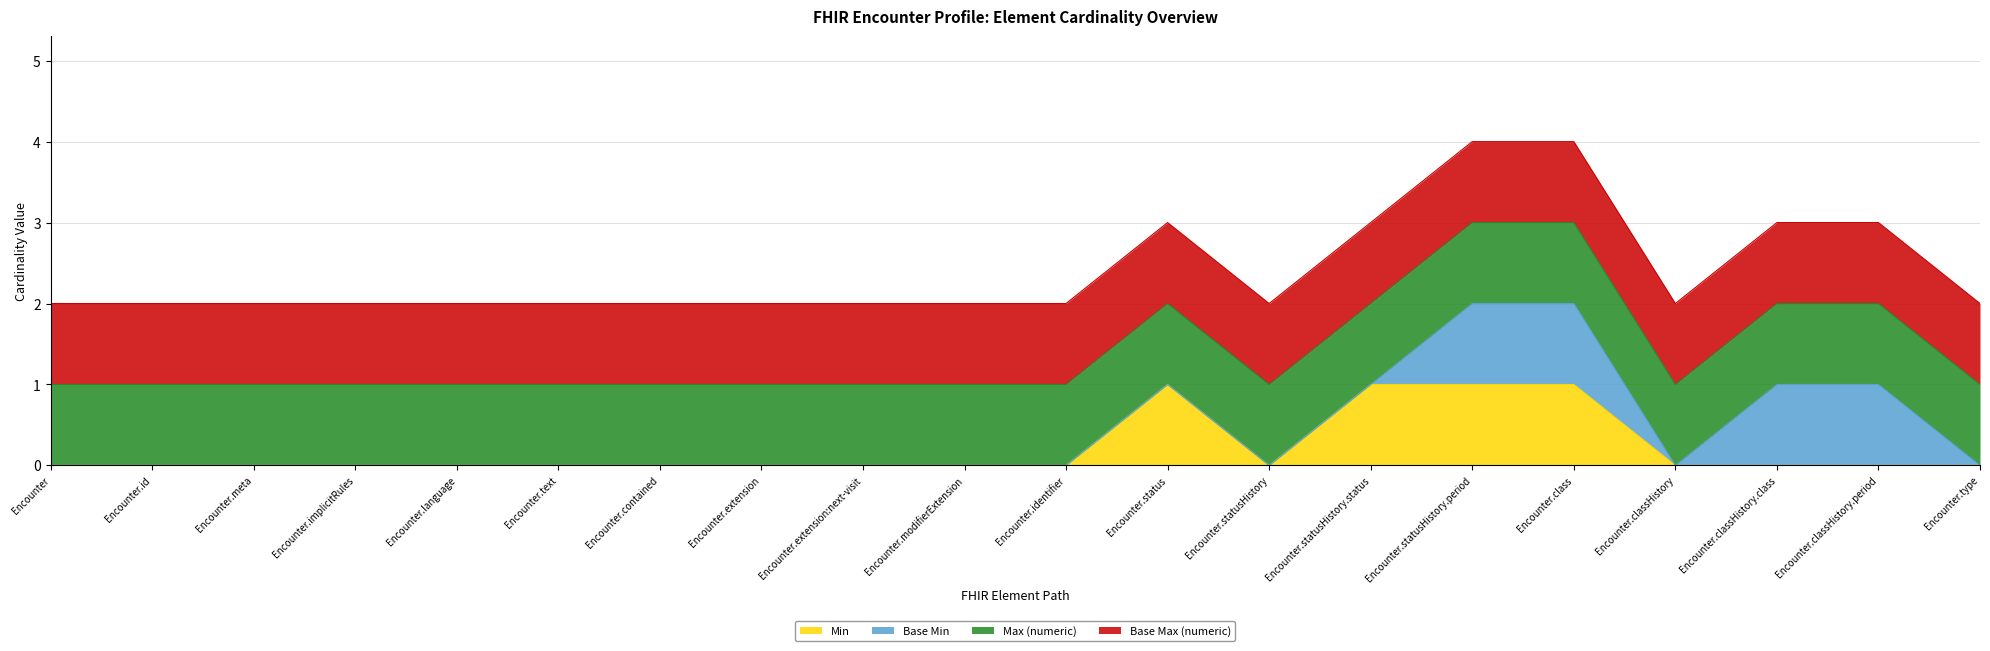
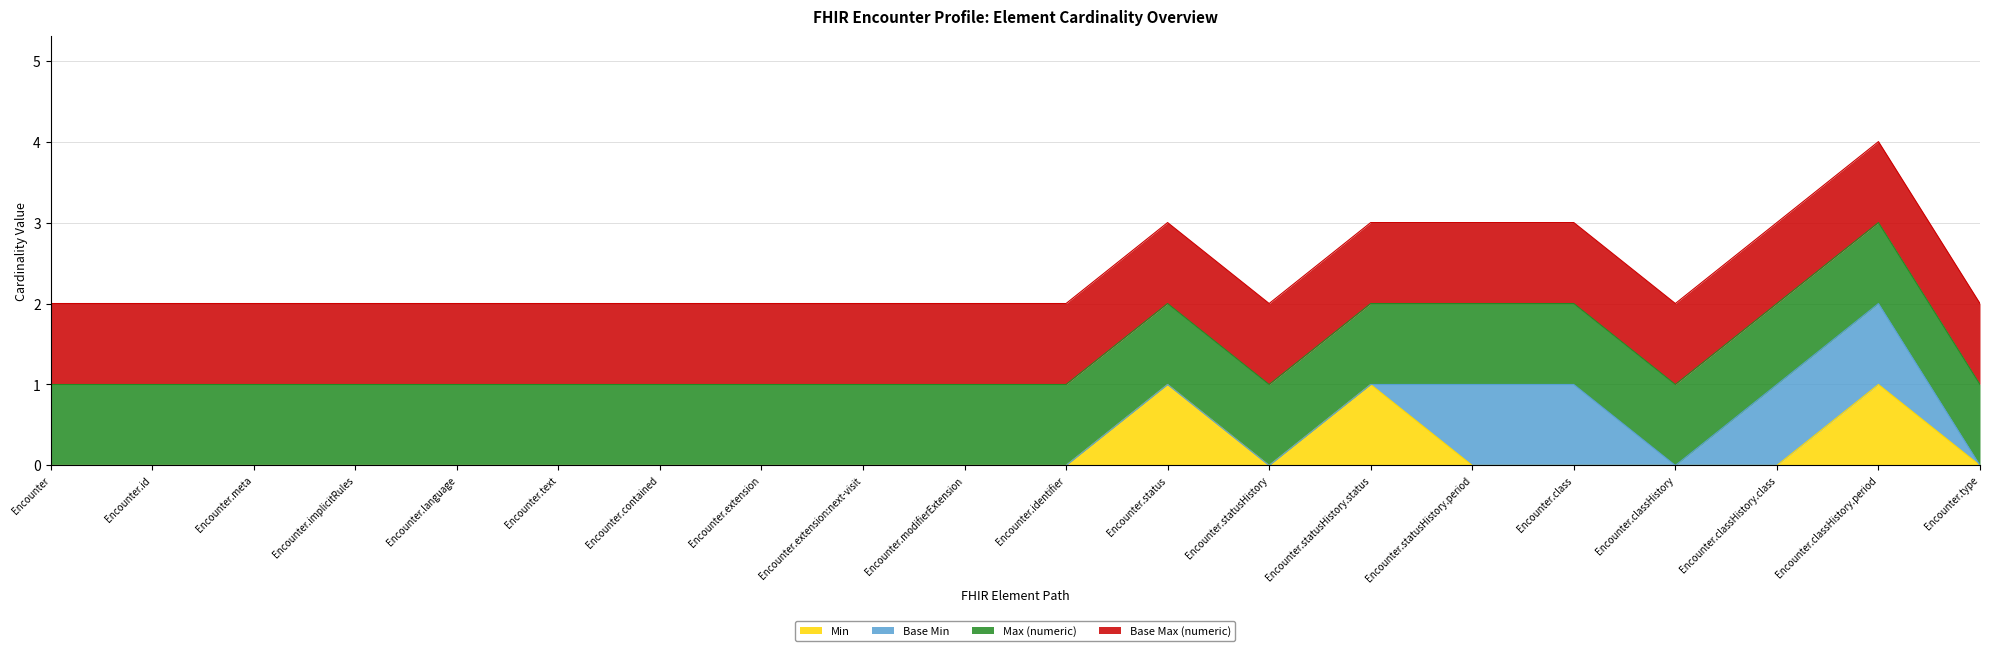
Min, Encounter.statusHistory.period: 1 -> 0
Min, Encounter.class: 1 -> 0
Min, Encounter.classHistory.period: 0 -> 1
